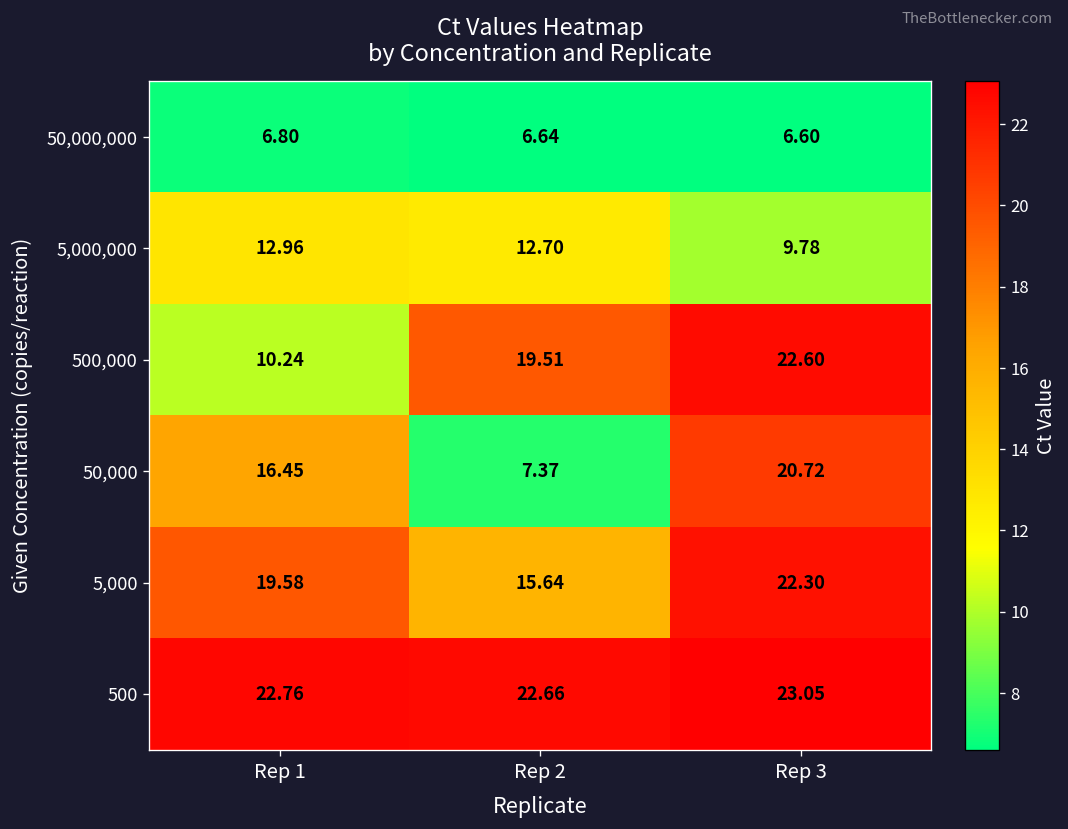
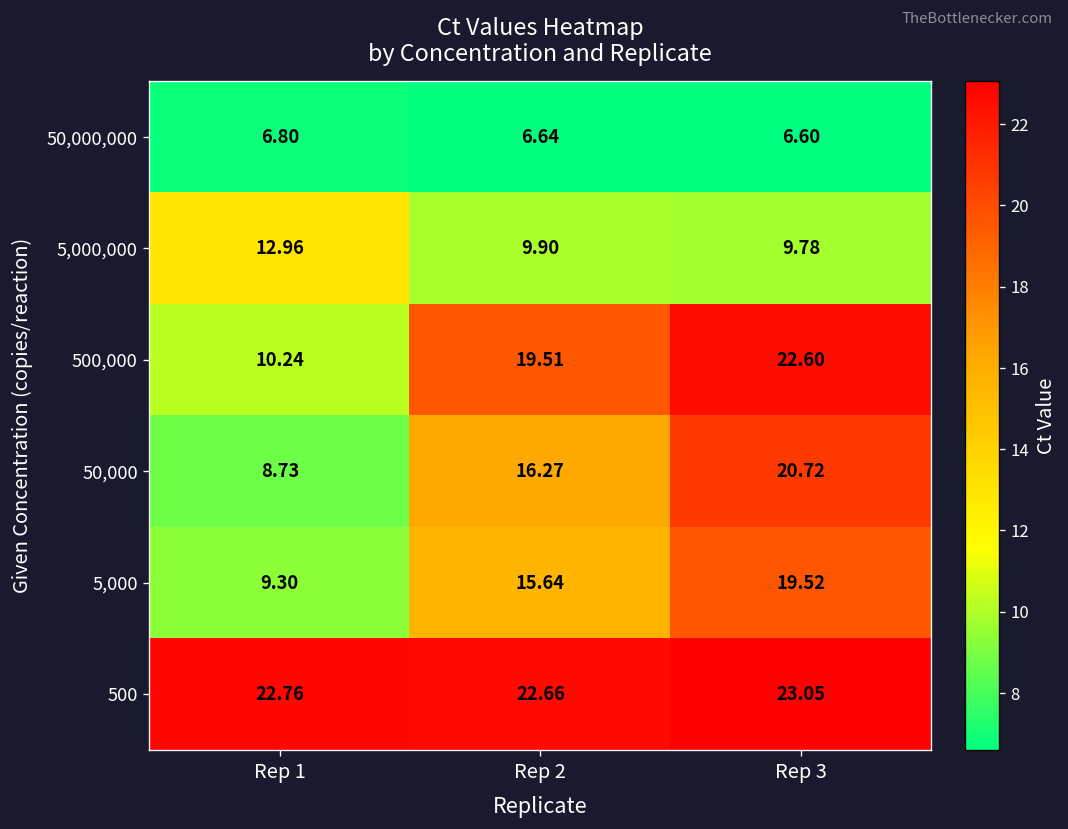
5,000,000, Rep 2: 12.70 -> 9.90
50,000, Rep 1: 16.45 -> 8.73
50,000, Rep 2: 7.37 -> 16.27
5,000, Rep 1: 19.58 -> 9.30
5,000, Rep 3: 22.30 -> 19.52
